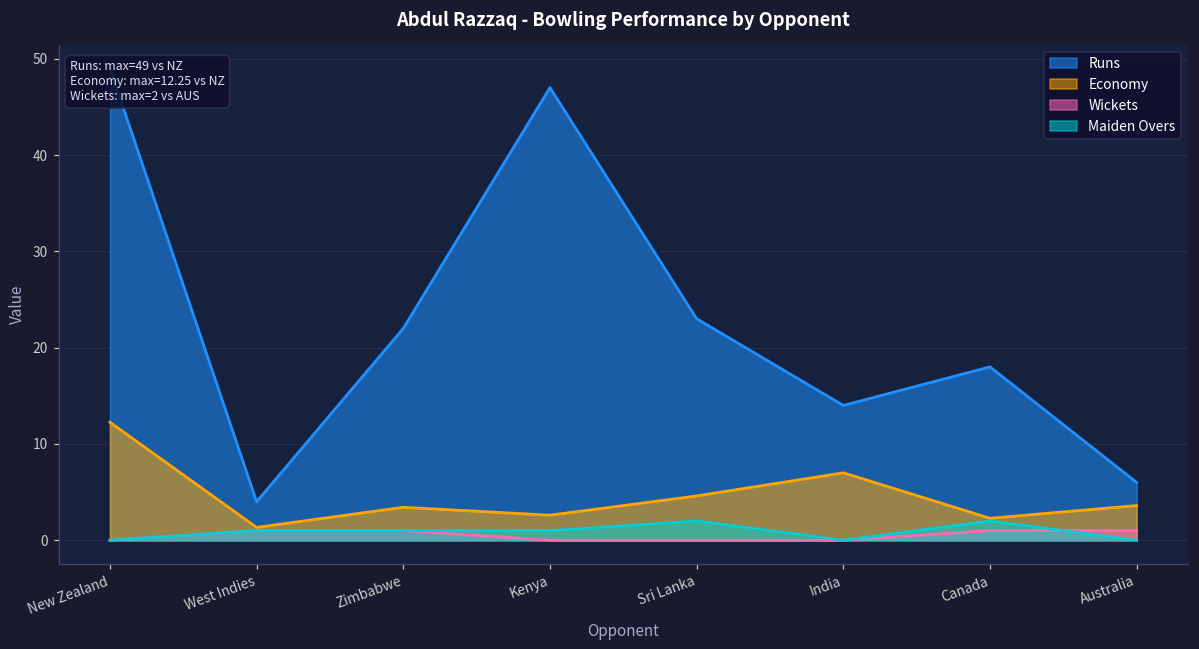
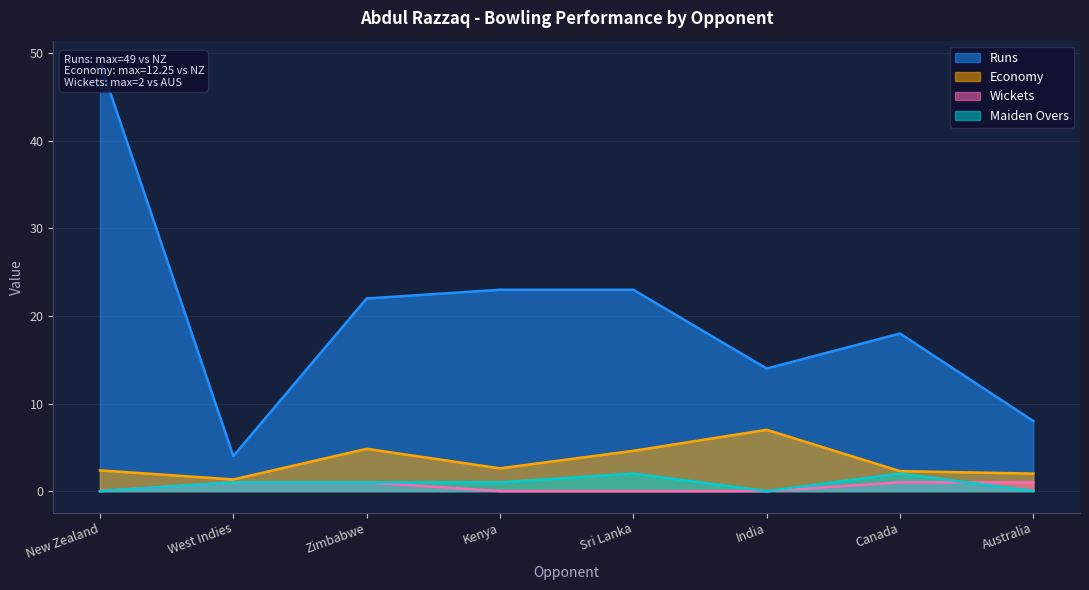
Economy, New Zealand: 12 -> 2
Economy, Zimbabwe: 3 -> 5
Runs, Kenya: 47 -> 23
Runs, Australia: 6 -> 8
Economy, Australia: 4 -> 2
